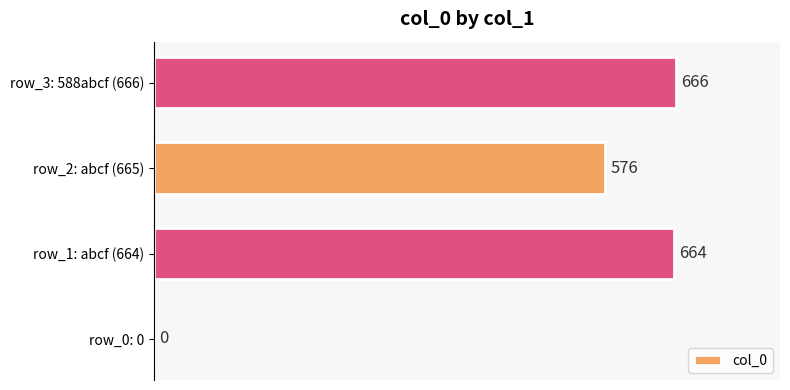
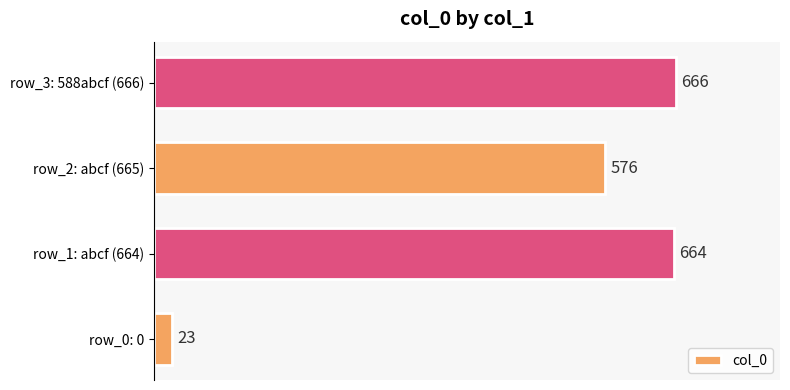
row_0: 0: 0 -> 23
